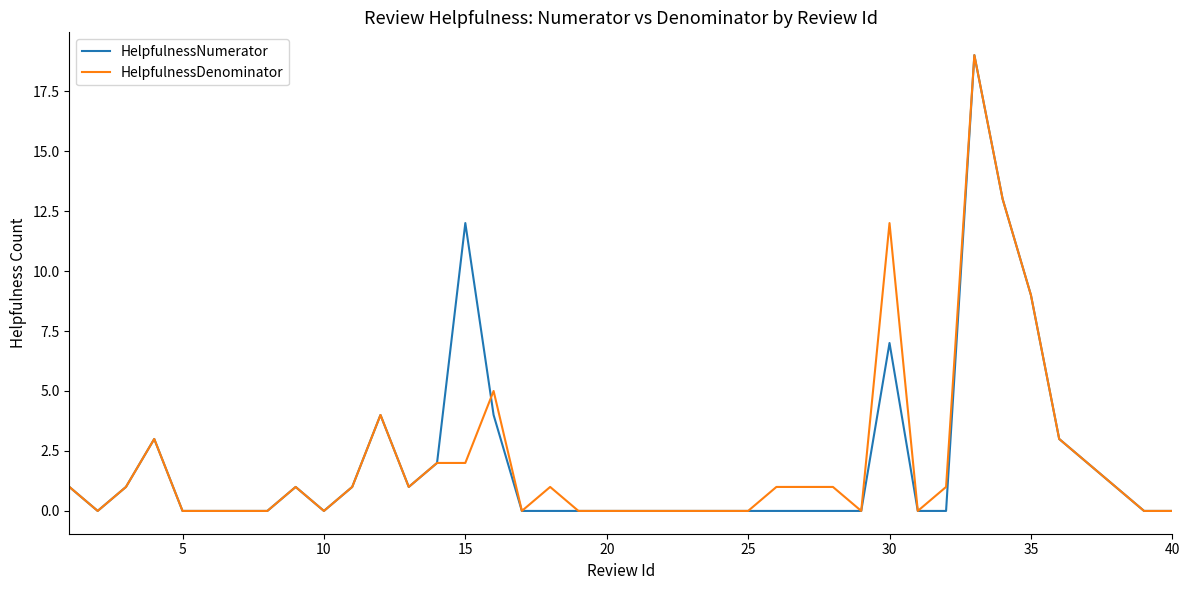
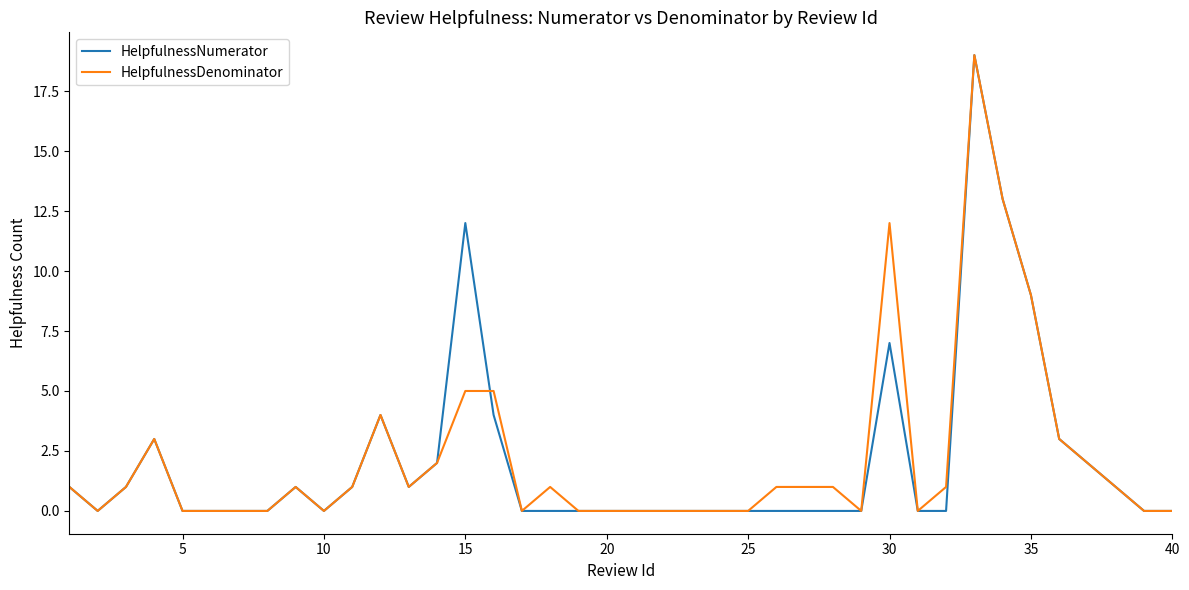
HelpfulnessDenominator, 15: 2 -> 5
